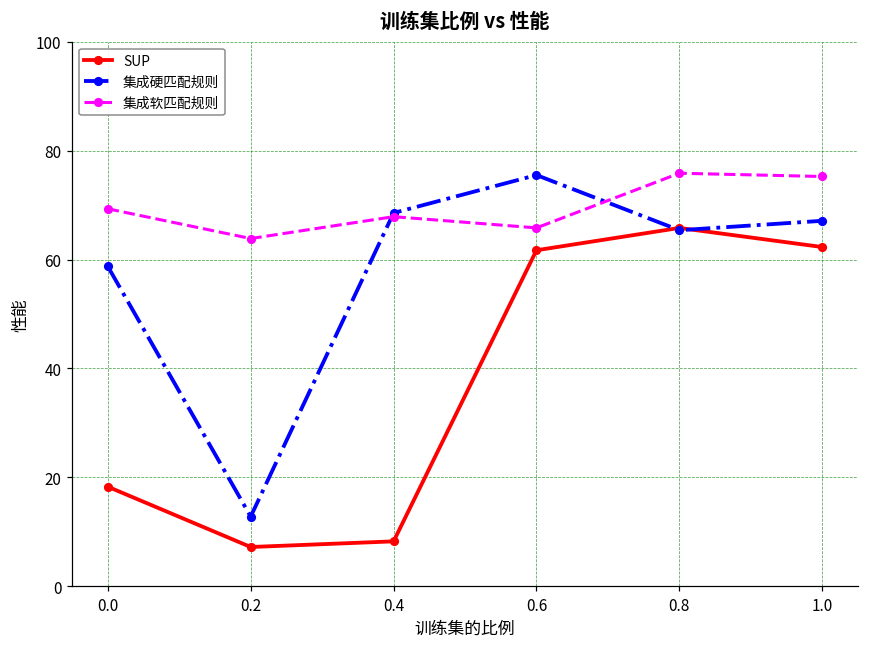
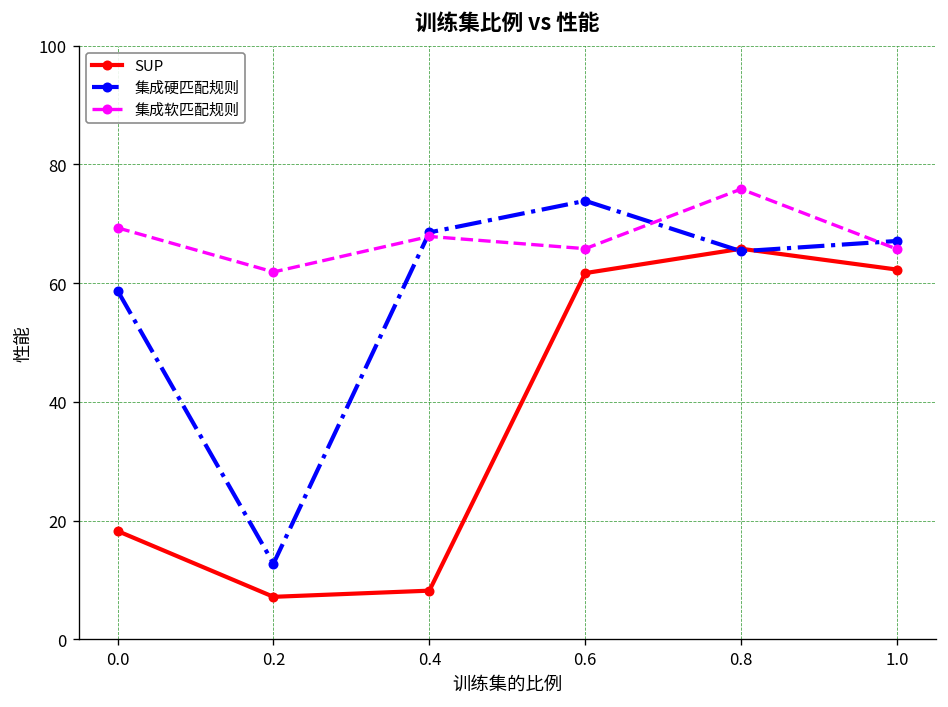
集成软匹配规则, 0.2: 64 -> 62
集成硬匹配规则, 0.6: 76 -> 74
集成软匹配规则, 1.0: 75 -> 66
